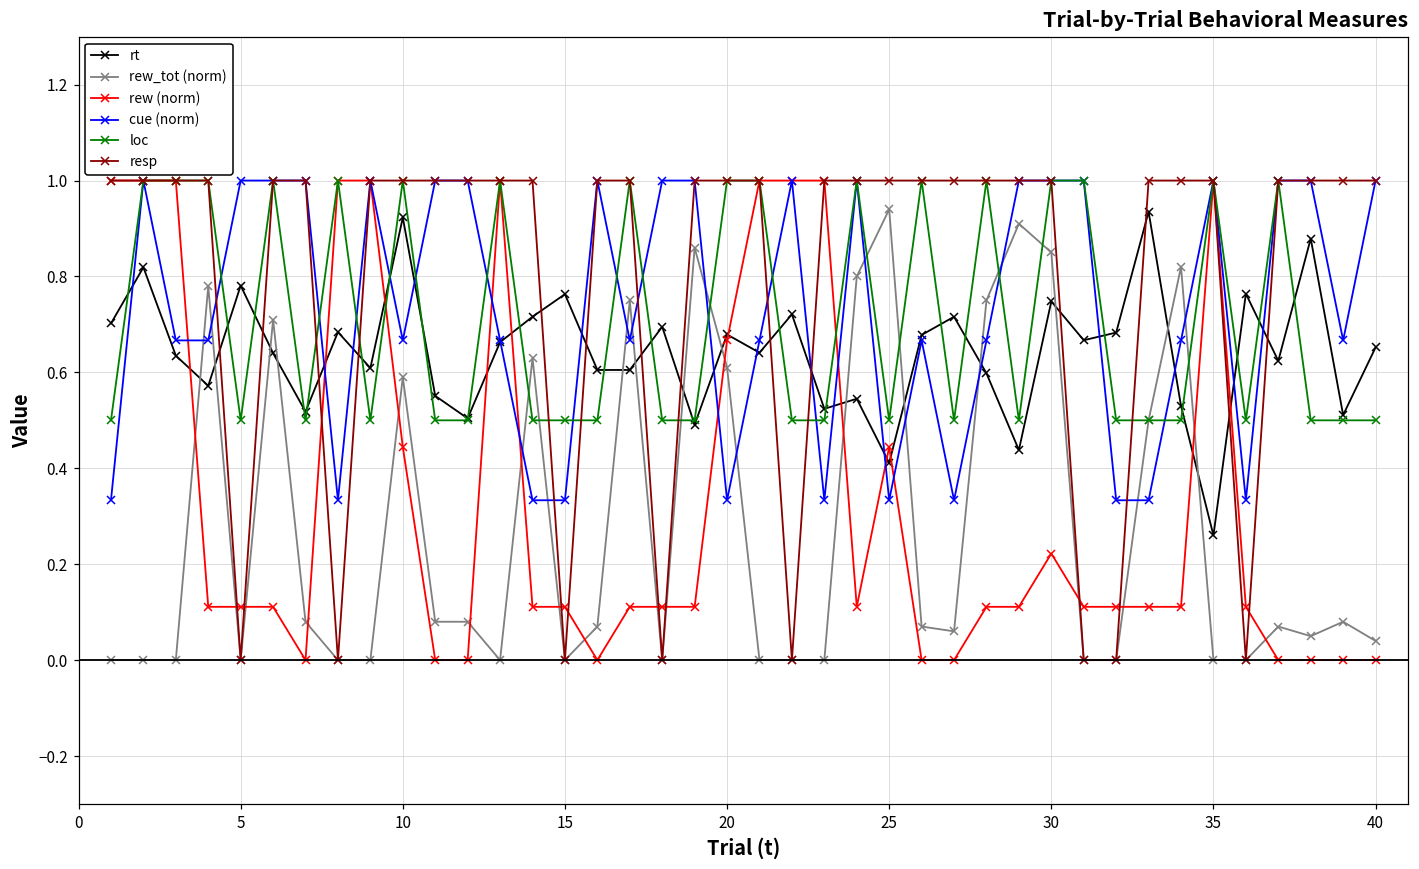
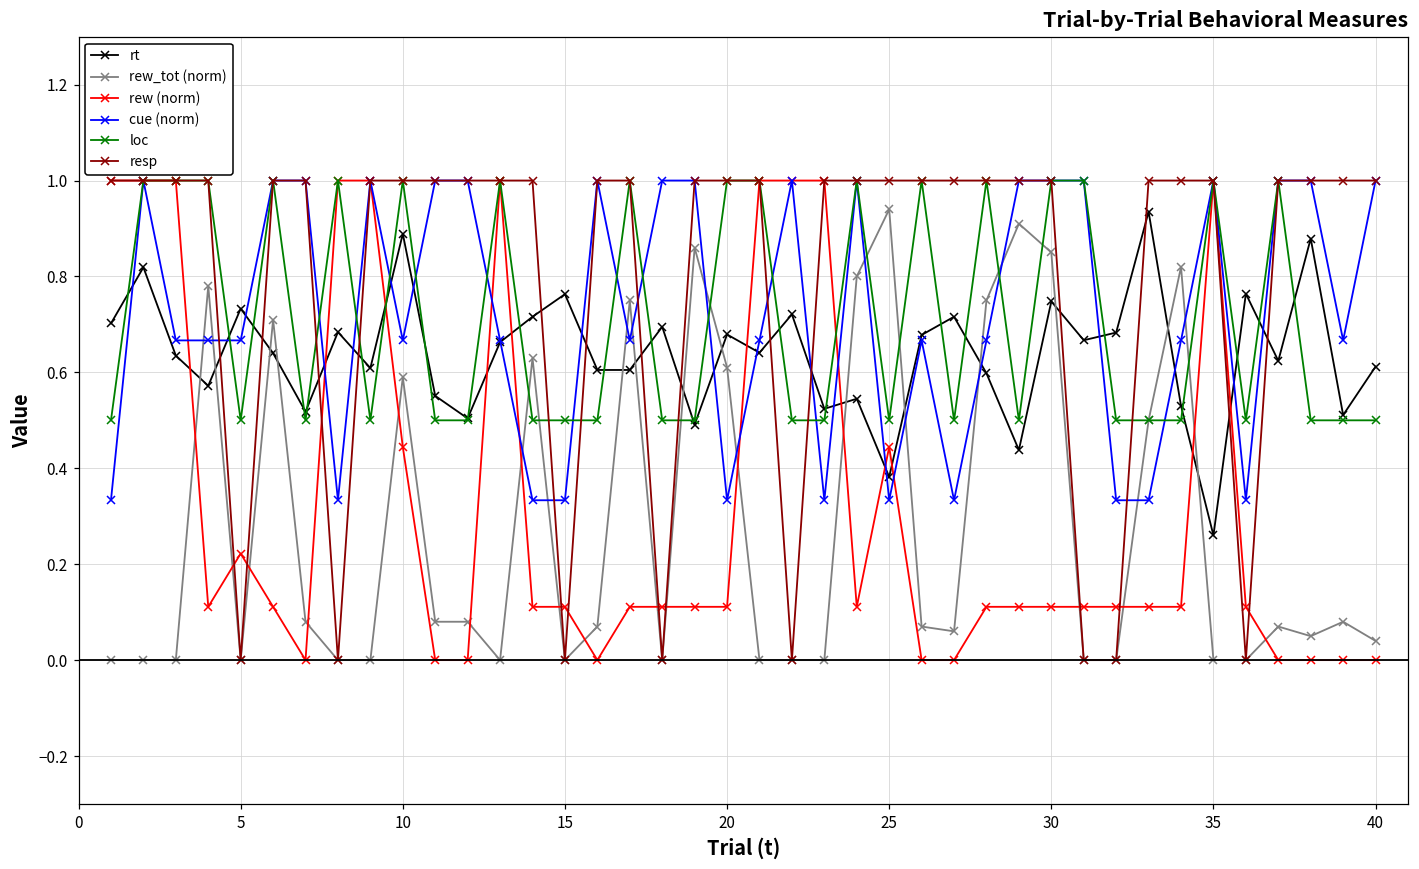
rt, 5: 0.78 -> 0.73
rew (norm), 5: 0.11 -> 0.22
cue (norm), 5: 1.00 -> 0.67
rt, 10: 0.92 -> 0.89
rew (norm), 20: 0.67 -> 0.11
rt, 25: 0.41 -> 0.38
rew (norm), 30: 0.22 -> 0.11
rt, 40: 0.65 -> 0.61
